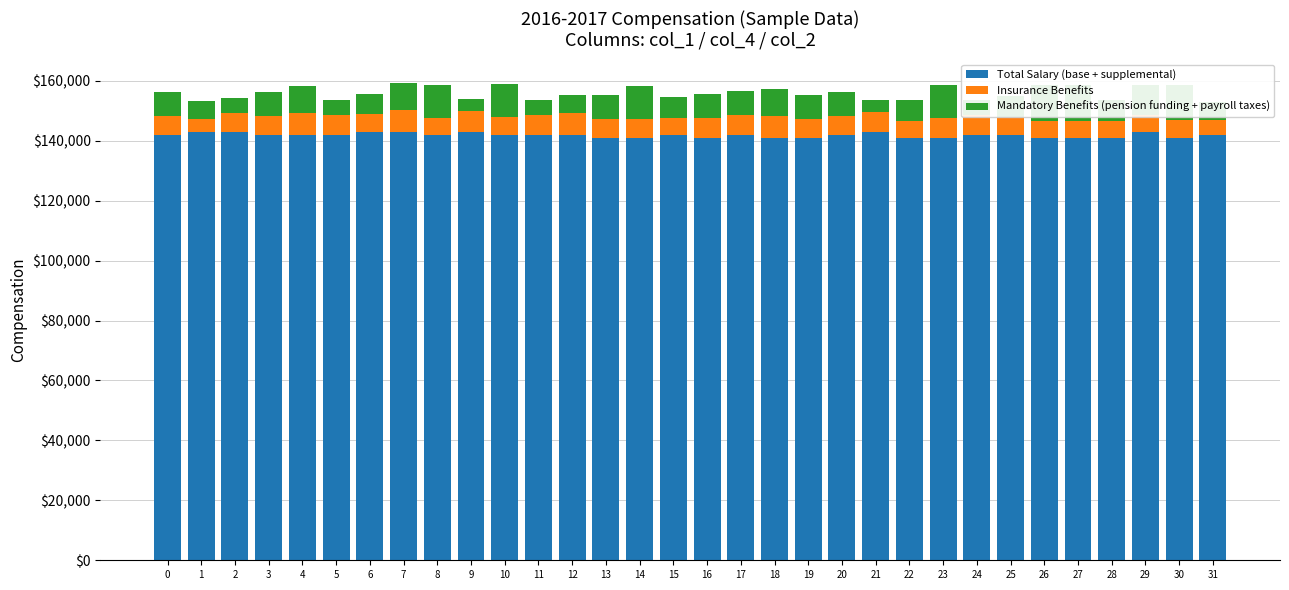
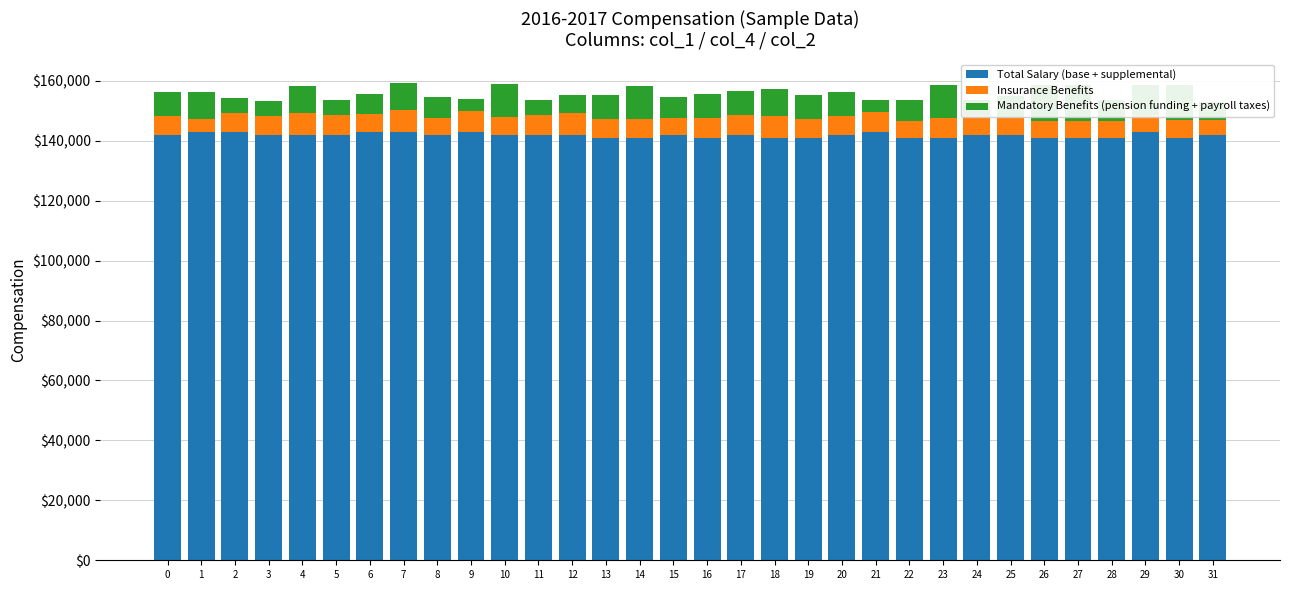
Mandatory Benefits (pension funding + payroll taxes), 1: $6,000 -> $9,000
Mandatory Benefits (pension funding + payroll taxes), 3: $8,000 -> $5,000
Mandatory Benefits (pension funding + payroll taxes), 8: $11,000 -> $7,000
